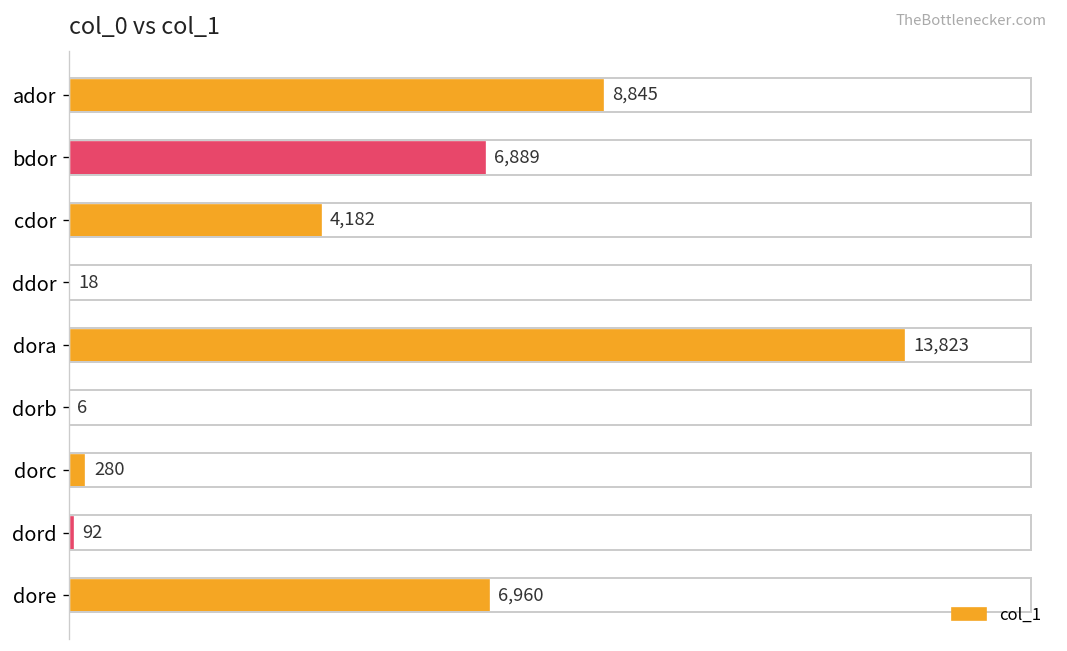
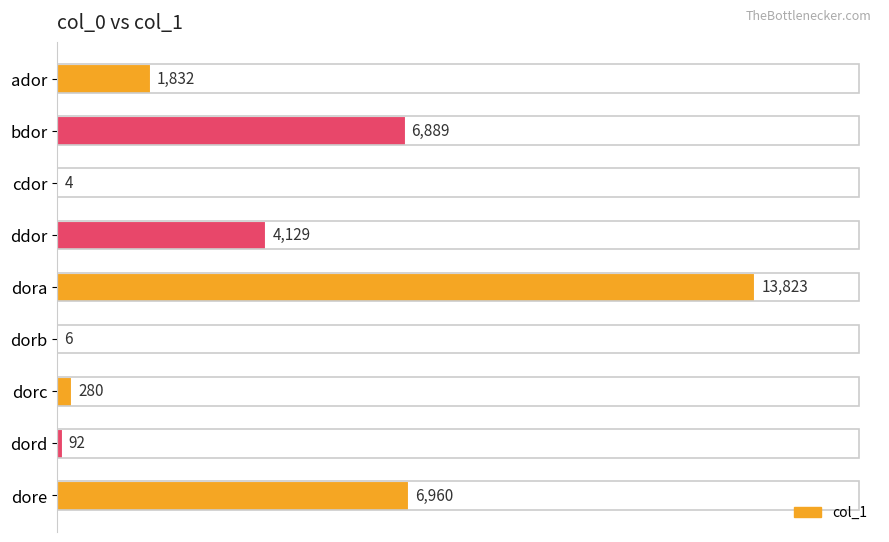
ador: 8,845 -> 1,832
cdor: 4,182 -> 4
ddor: 18 -> 4,129
